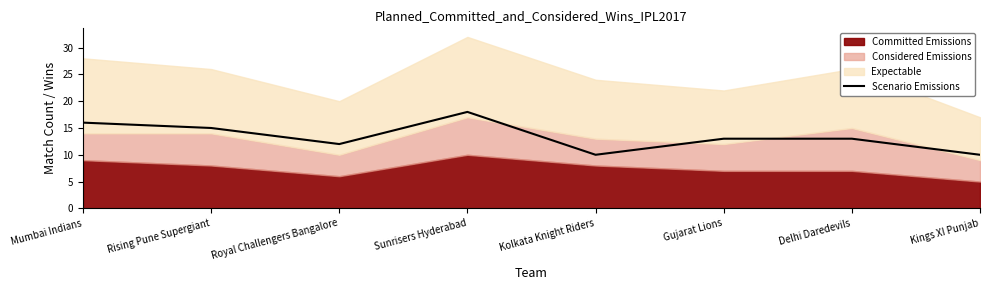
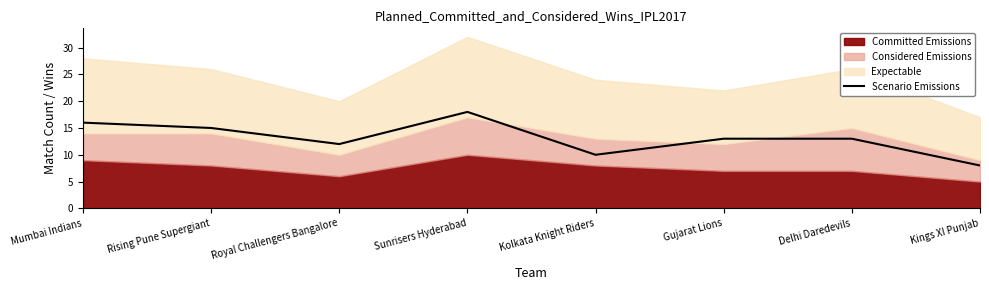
Scenario Emissions, Kings XI Punjab: 10 -> 8
